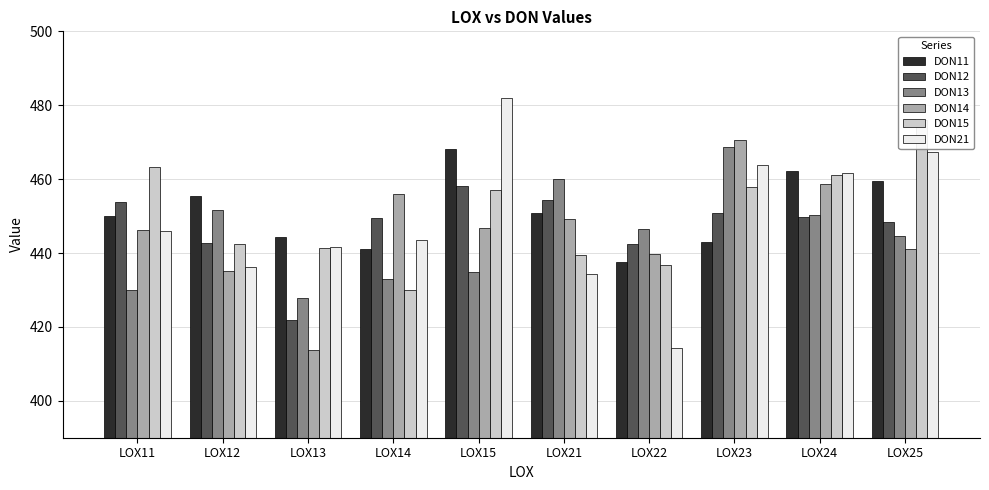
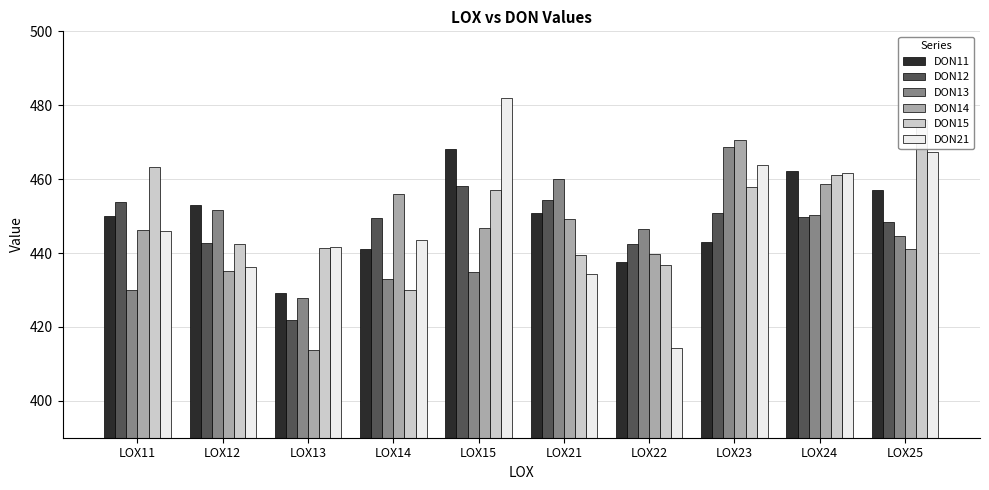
DON11, LOX12: 456 -> 453
DON11, LOX13: 444 -> 429
DON11, LOX25: 460 -> 457
